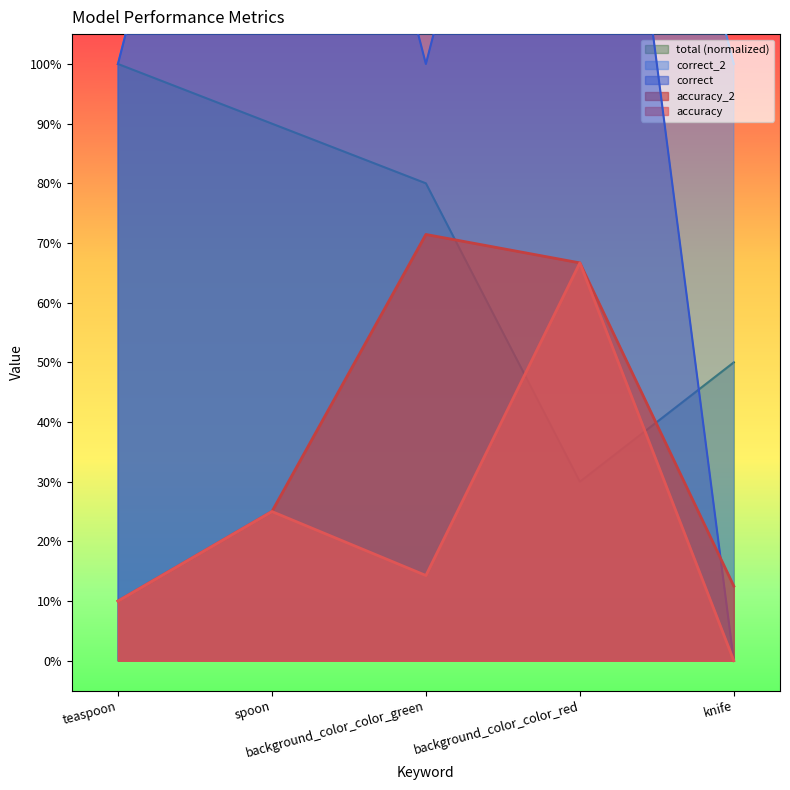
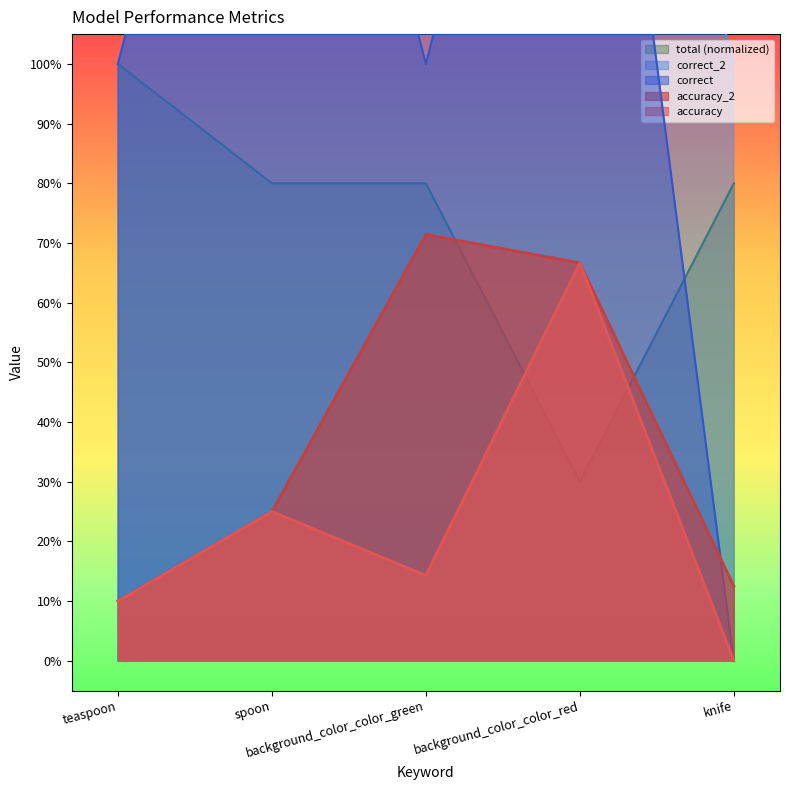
total (normalized), spoon: 90% -> 80%
total (normalized), knife: 50% -> 80%
